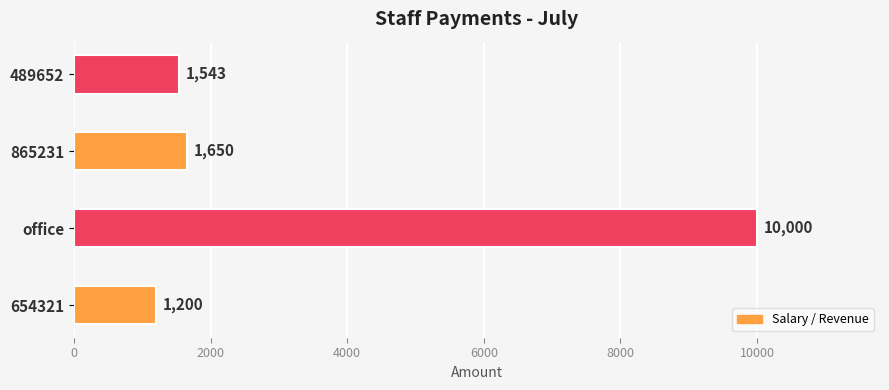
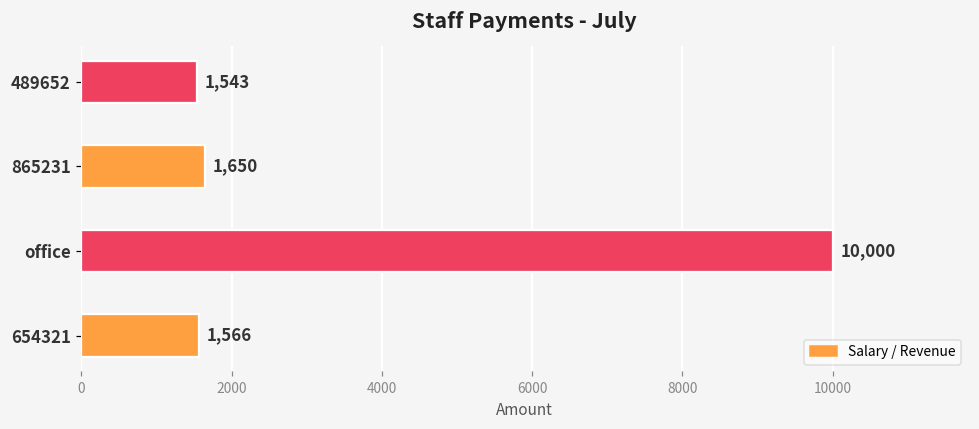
654321: 1,200 -> 1,566
